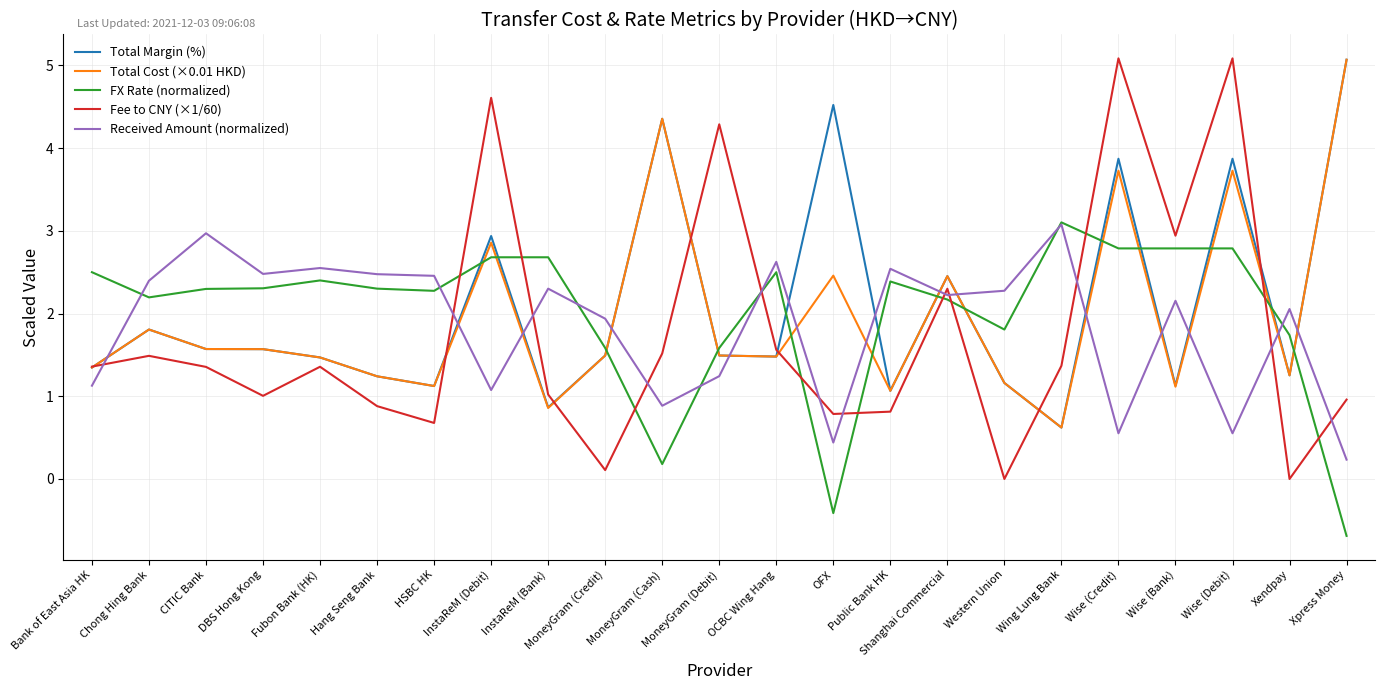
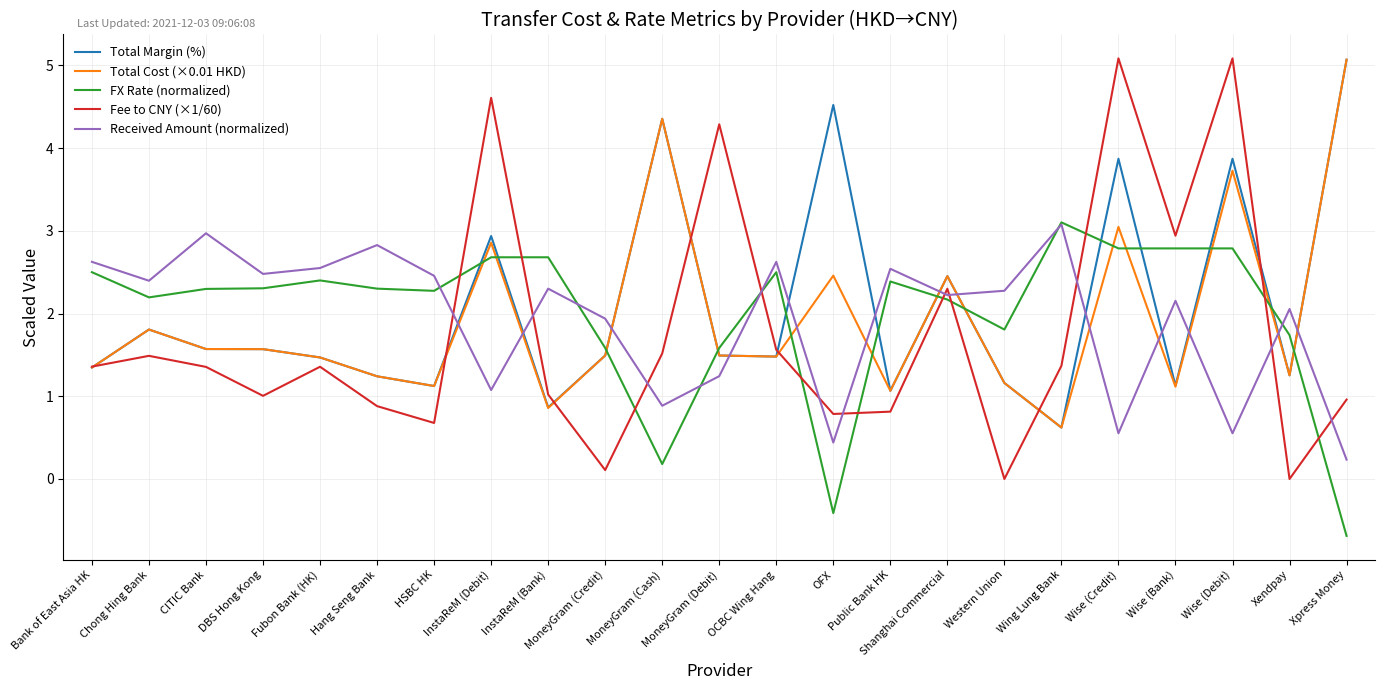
Received Amount (normalized), Bank of East Asia HK: 1.1 -> 2.6
Received Amount (normalized), Hang Seng Bank: 2.5 -> 2.8
Total Cost (×0.01 HKD), Wise (Credit): 3.7 -> 3.0
